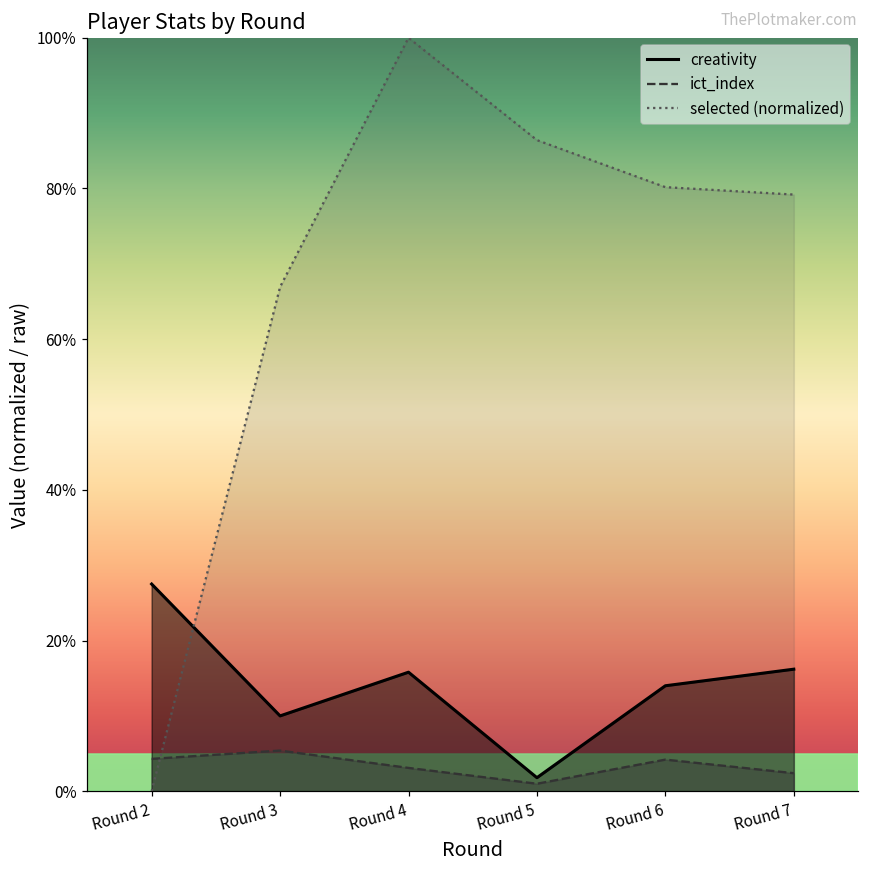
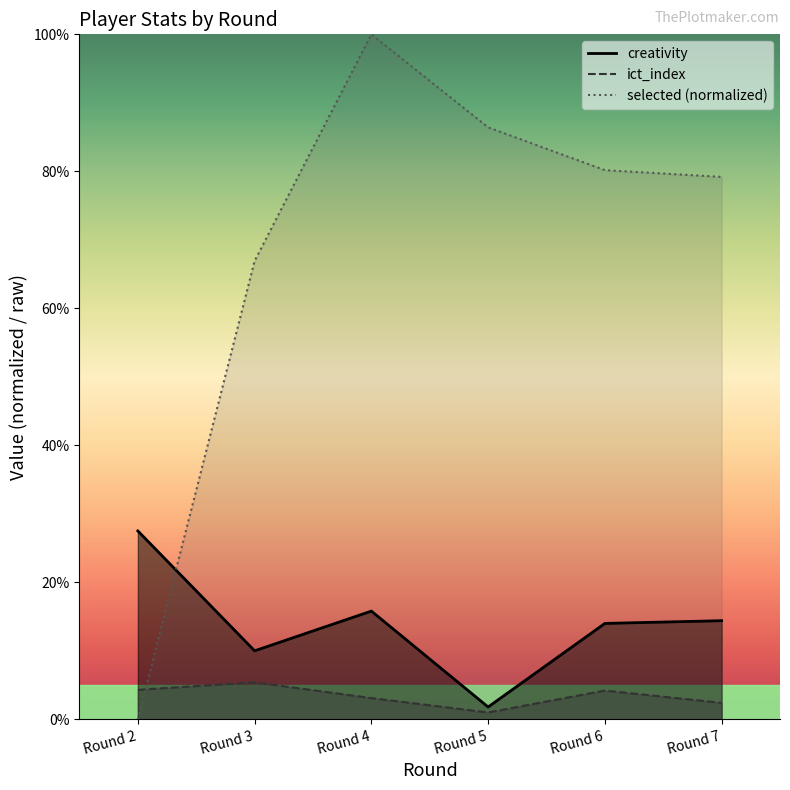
creativity, Round 7: 16% -> 14%
